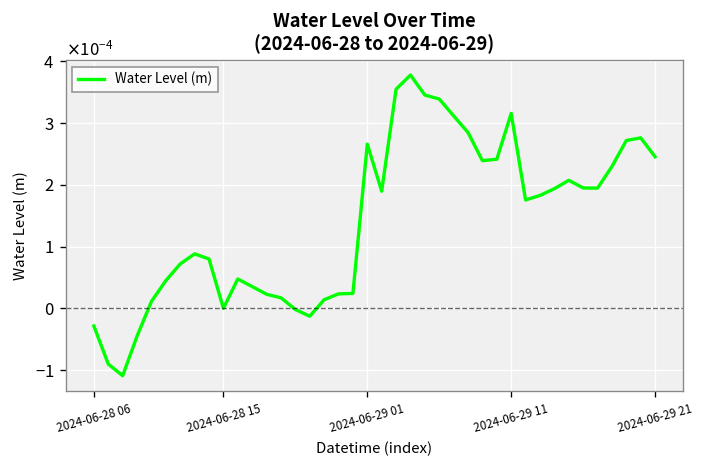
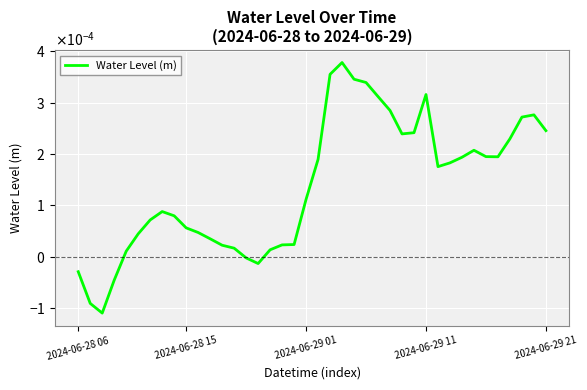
2024-06-28 15: 0.0000 -> 0.0001
2024-06-29 01: 0.00027 -> 0.00011
